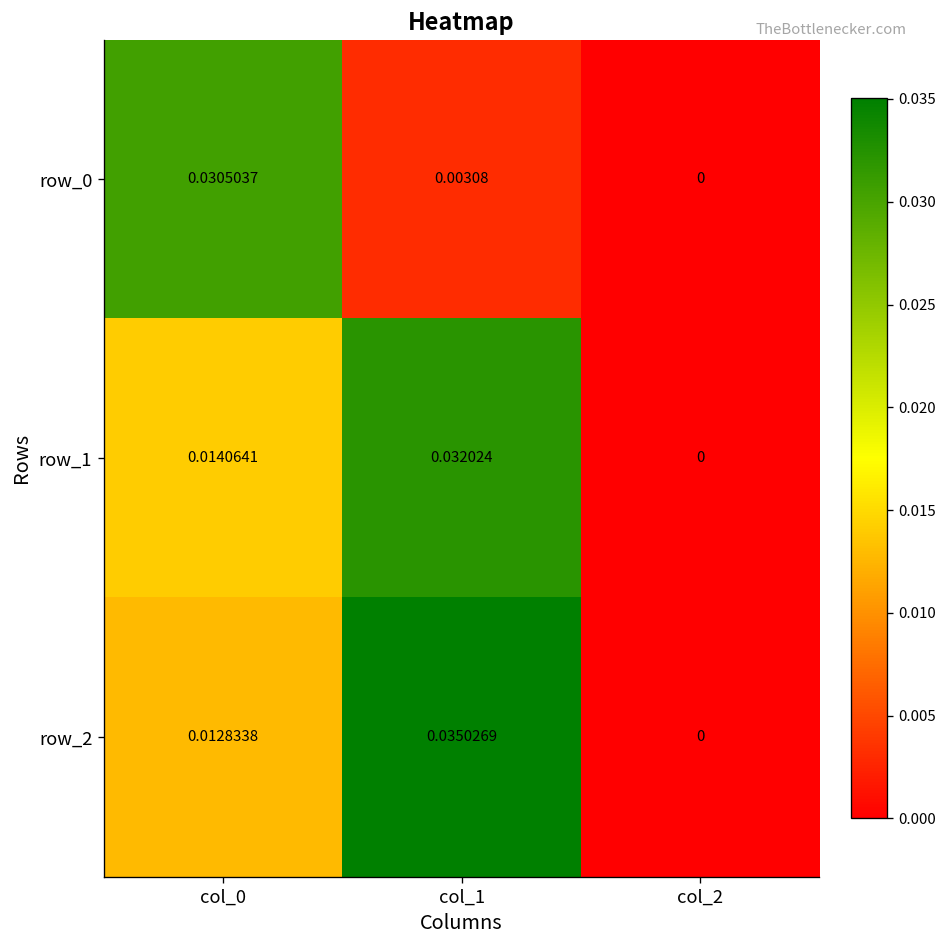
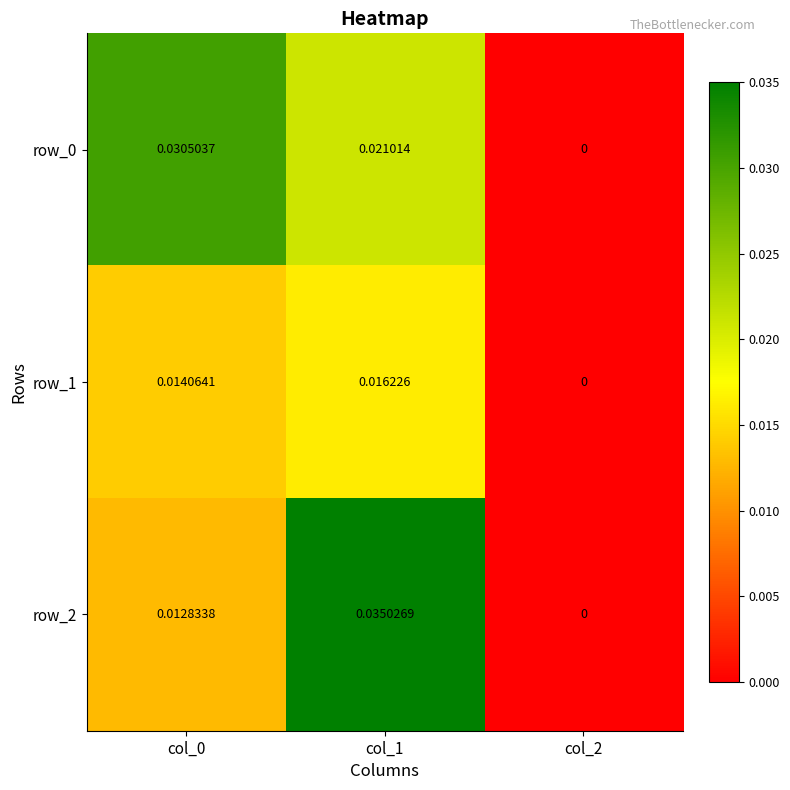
row_0, col_1: 0.00308 -> 0.021014
row_1, col_1: 0.032024 -> 0.016226
